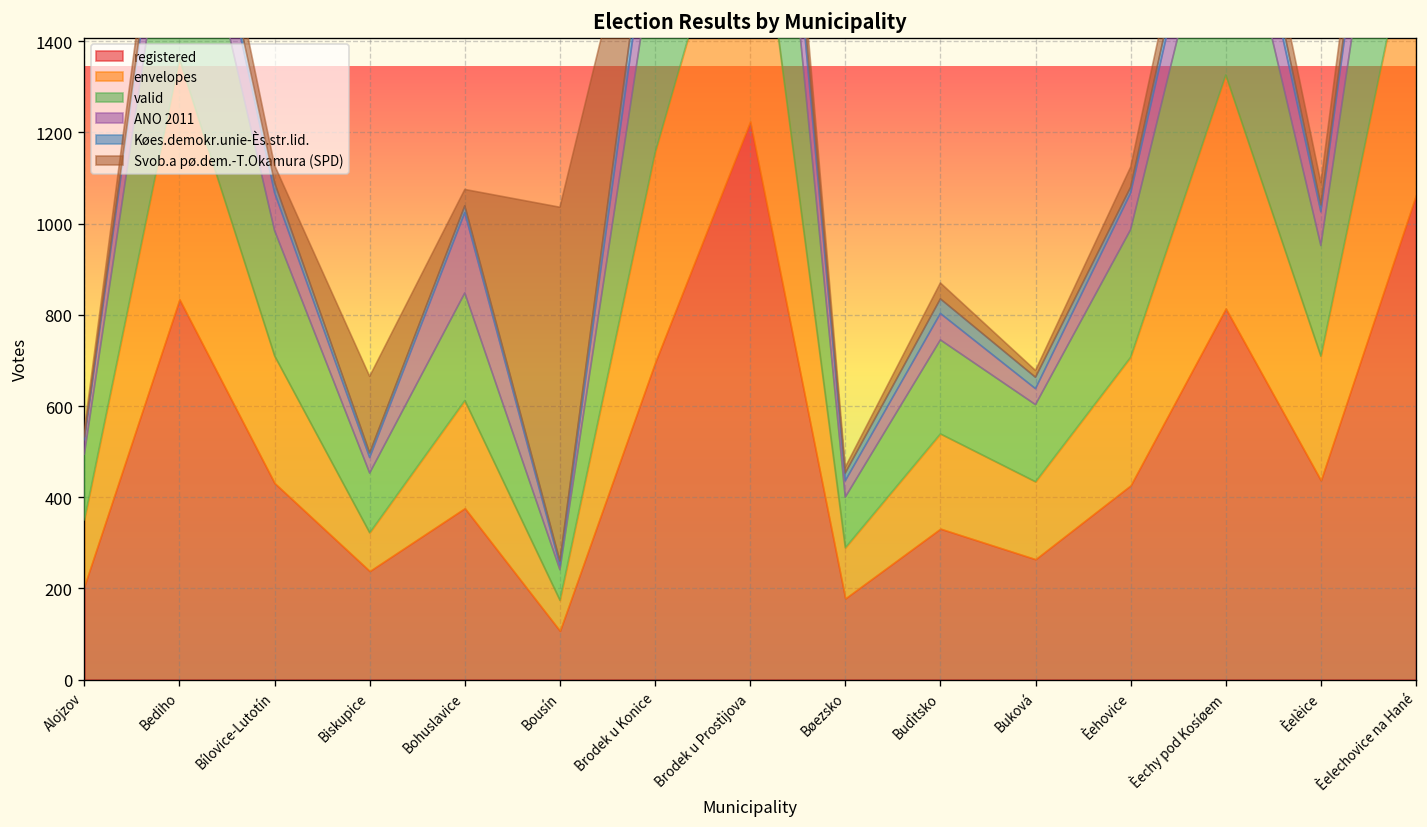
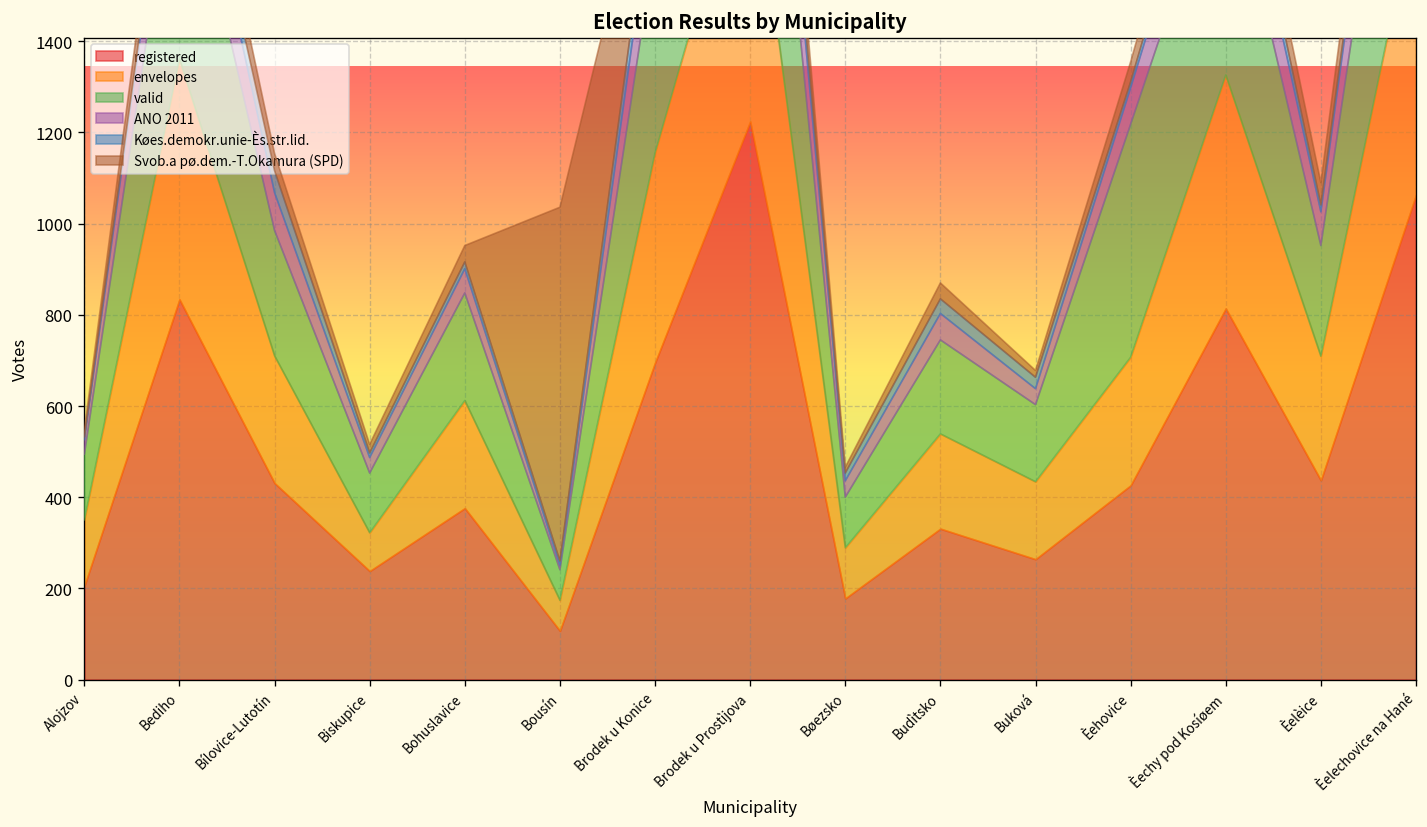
Køes.demokr.unie-Ès.str.lid., Bílovice-Lutotín: 20 -> 50
Svob.a pø.dem.-T.Okamura (SPD), Biskupice: 170 -> 20
ANO 2011, Bohuslavice: 180 -> 50
valid, Èehovice: 280 -> 510
